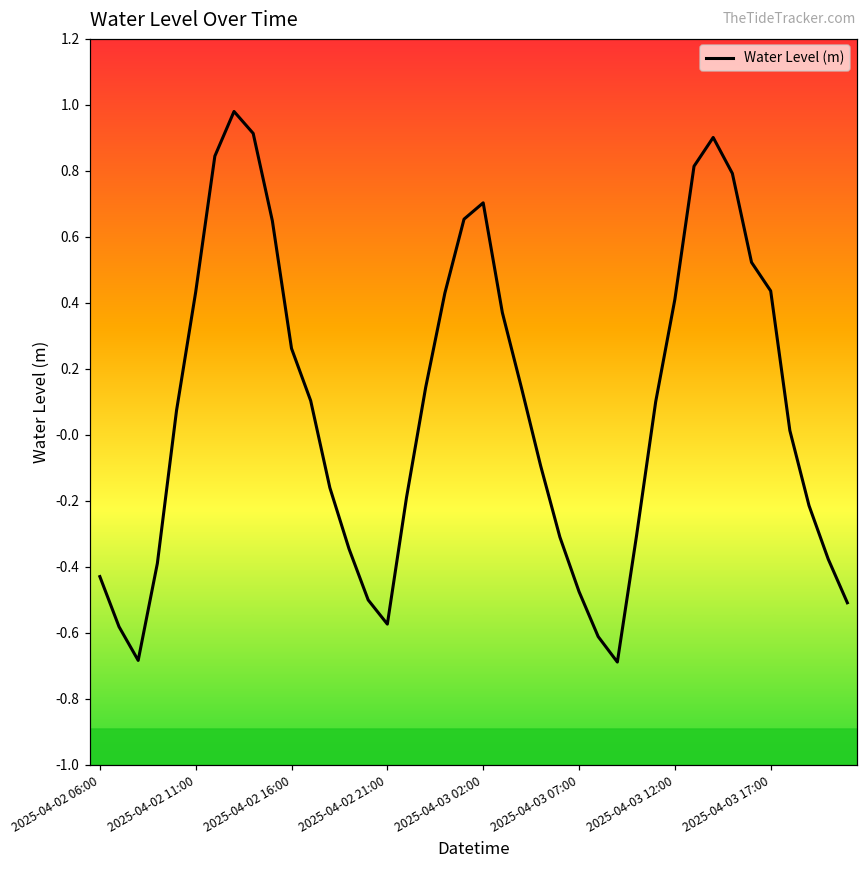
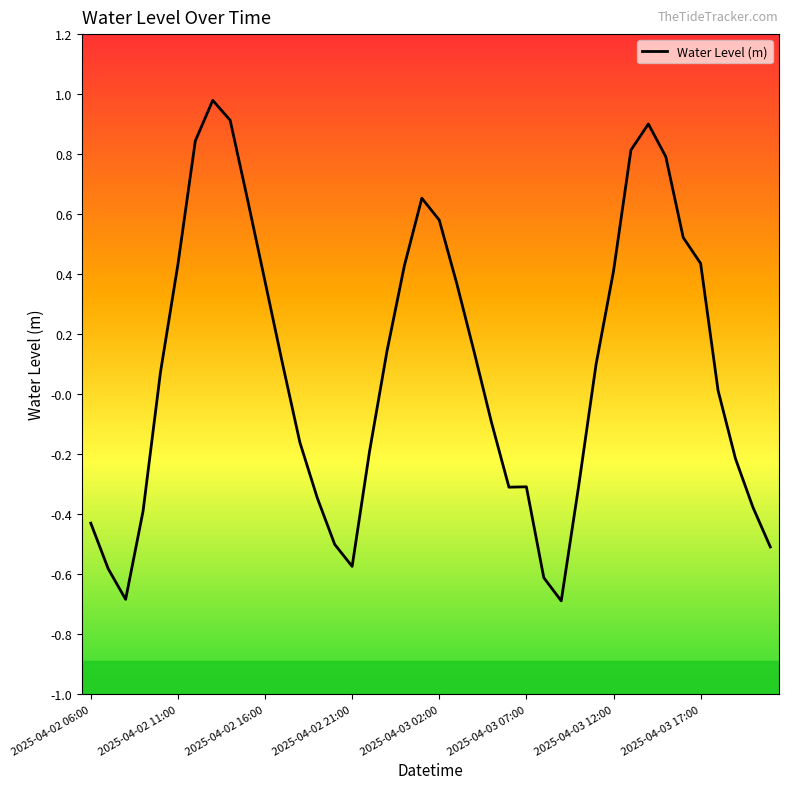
2025-04-02 16:00: 0.26 -> 0.38
2025-04-03 02:00: 0.70 -> 0.58
2025-04-03 07:00: -0.48 -> -0.31
